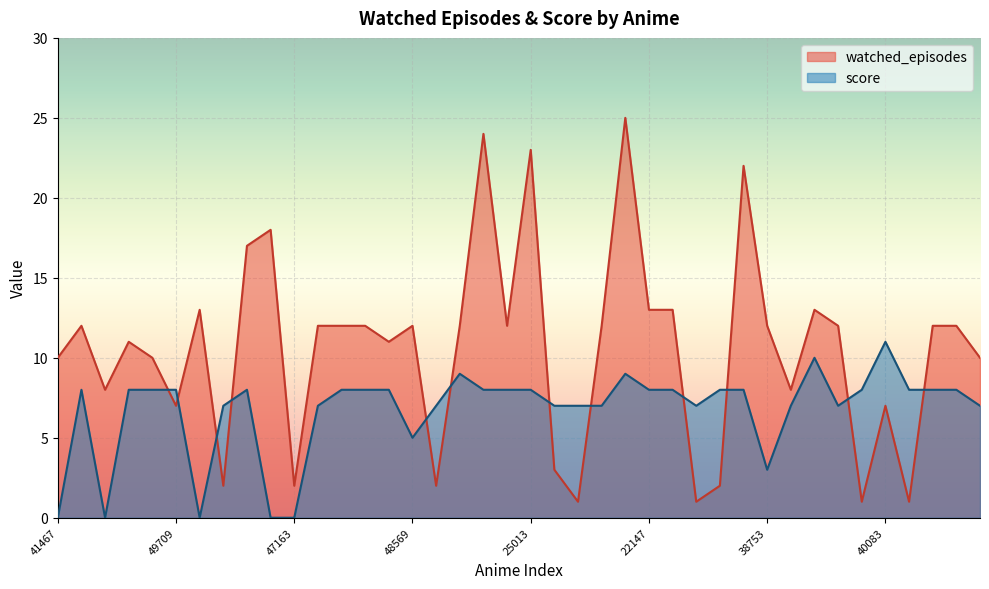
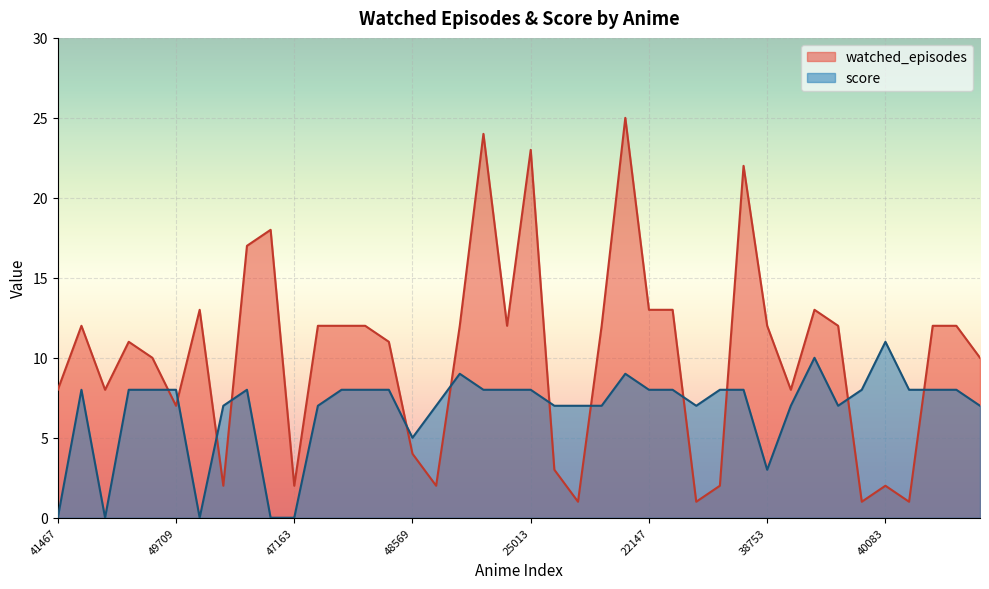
watched_episodes, 41467: 10 -> 8
watched_episodes, 48569: 12 -> 4
watched_episodes, 40083: 7 -> 2
